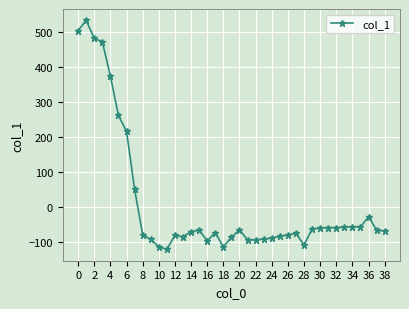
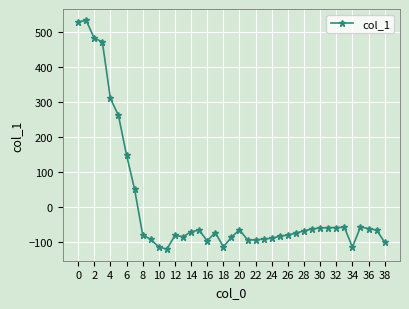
0: 510 -> 530
4: 380 -> 310
6: 220 -> 150
28: -110 -> -70
34: -60 -> -120
36: -30 -> -60
38: -70 -> -100
